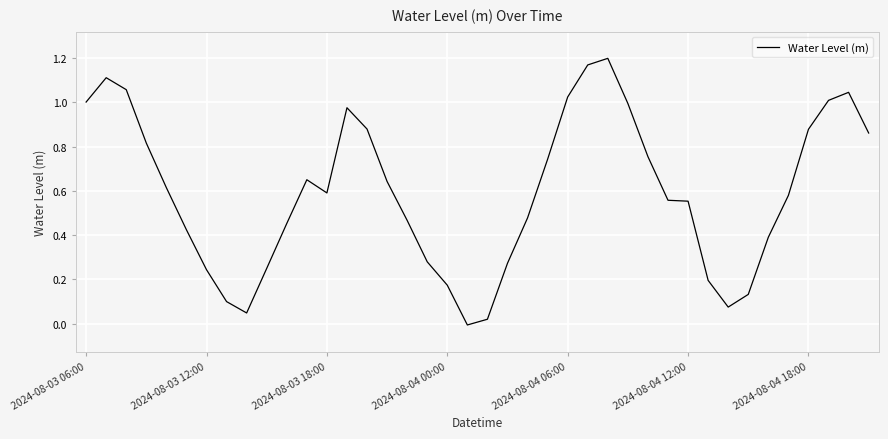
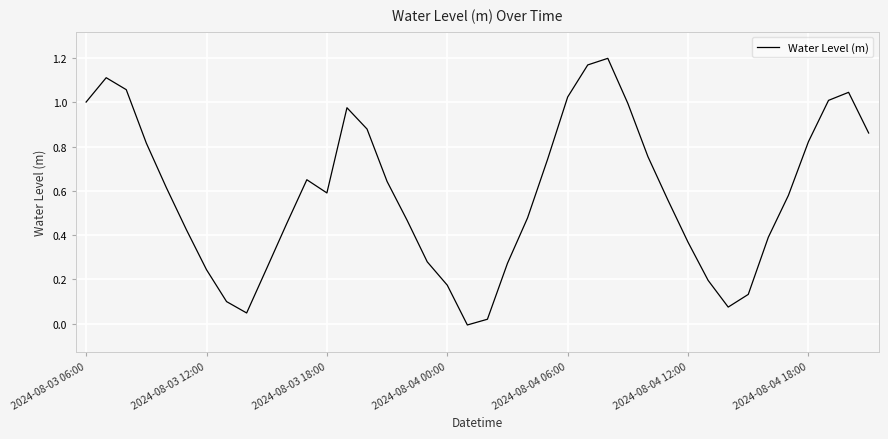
2024-08-04 12:00: 0.55 -> 0.37
2024-08-04 18:00: 0.88 -> 0.82
